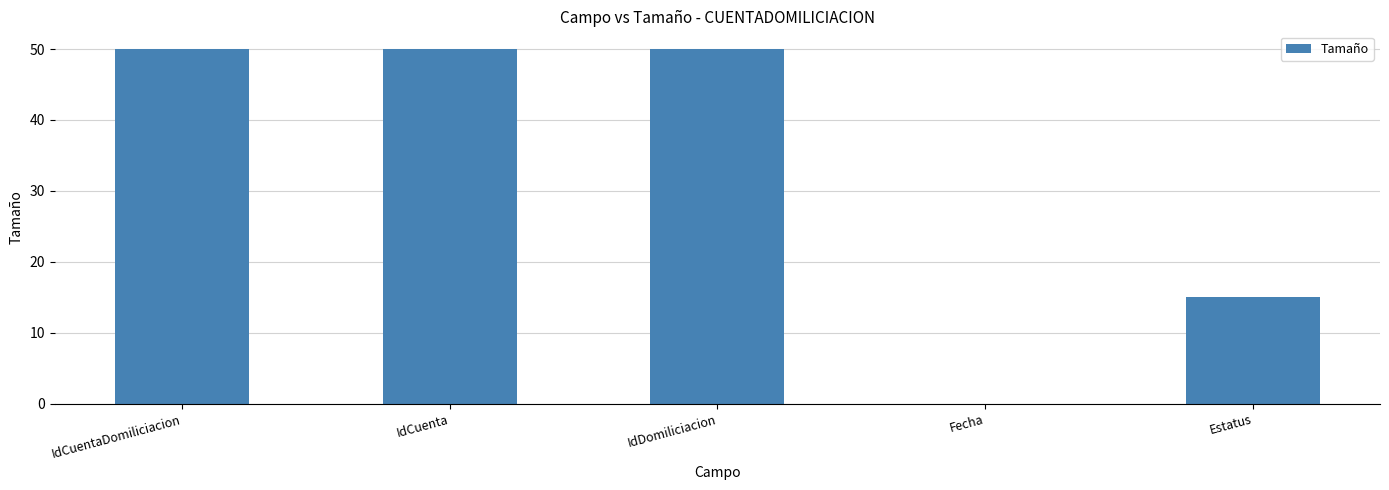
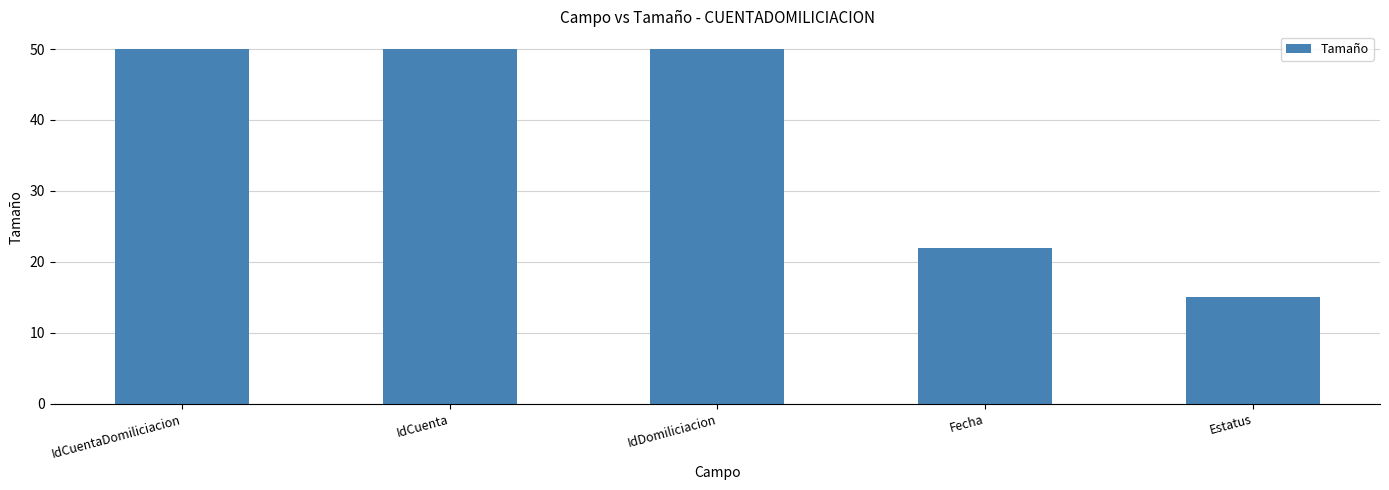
Fecha: 0 -> 22
